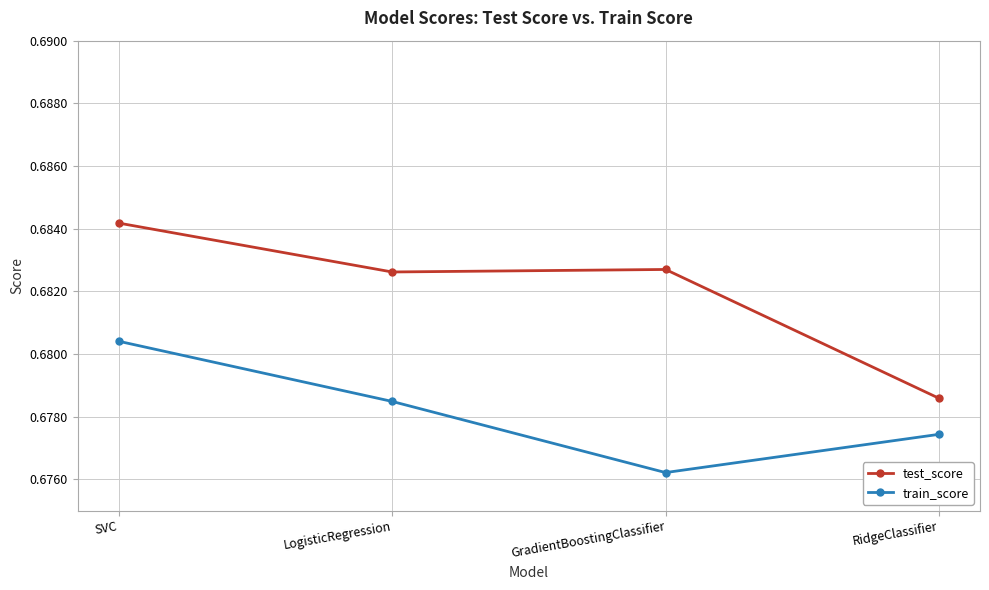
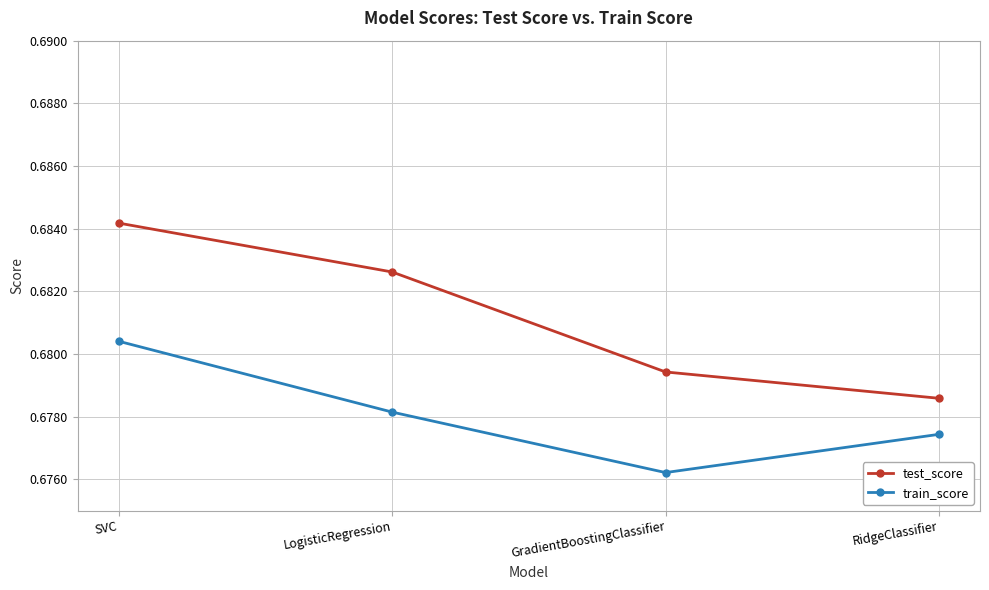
train_score, LogisticRegression: 0.6785 -> 0.6782
test_score, GradientBoostingClassifier: 0.6827 -> 0.6794
